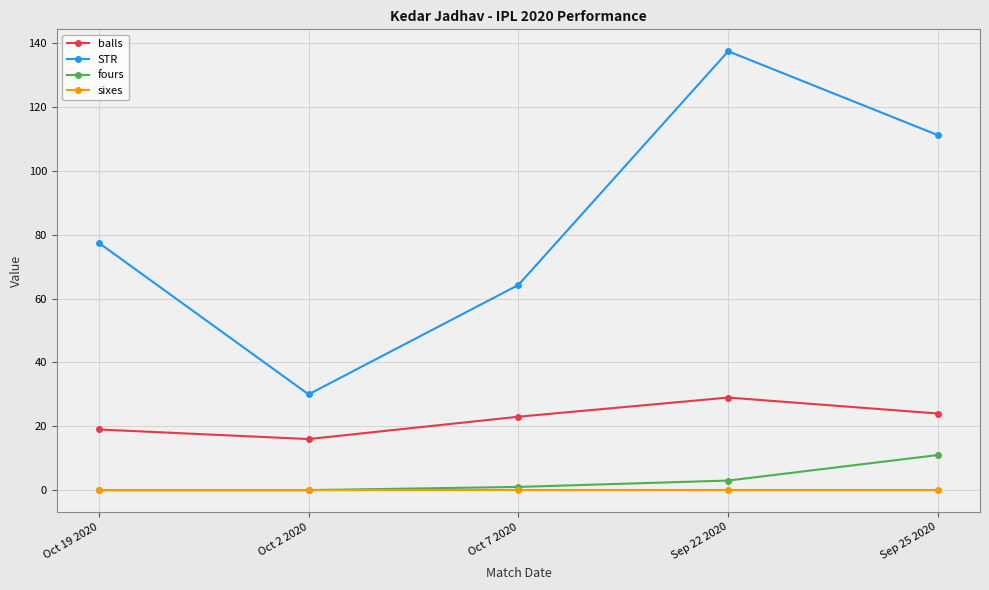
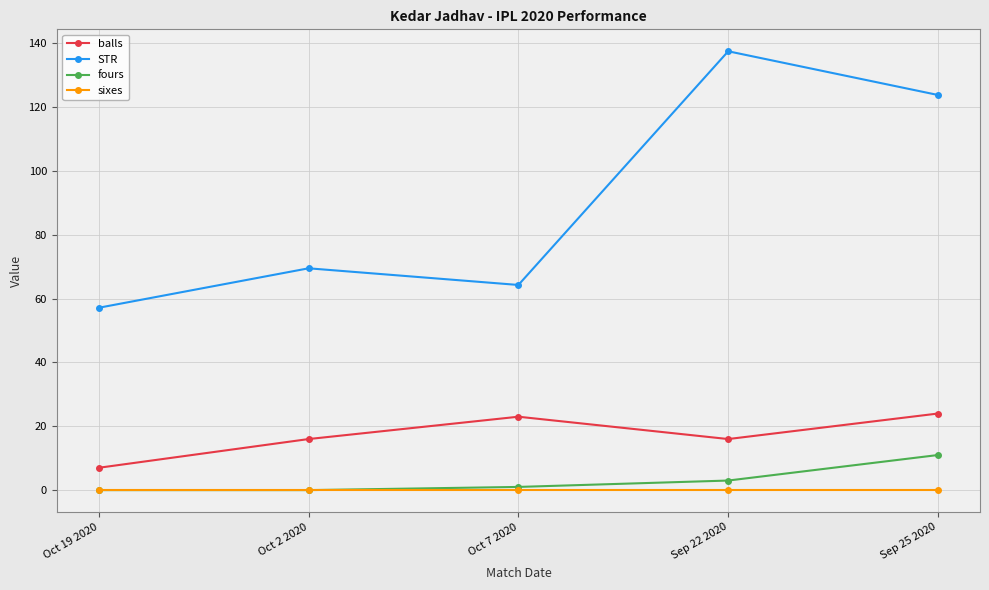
balls, Oct 19 2020: 19 -> 7
STR, Oct 19 2020: 77 -> 57
STR, Oct 2 2020: 30 -> 70
balls, Sep 22 2020: 29 -> 16
STR, Sep 25 2020: 111 -> 124
